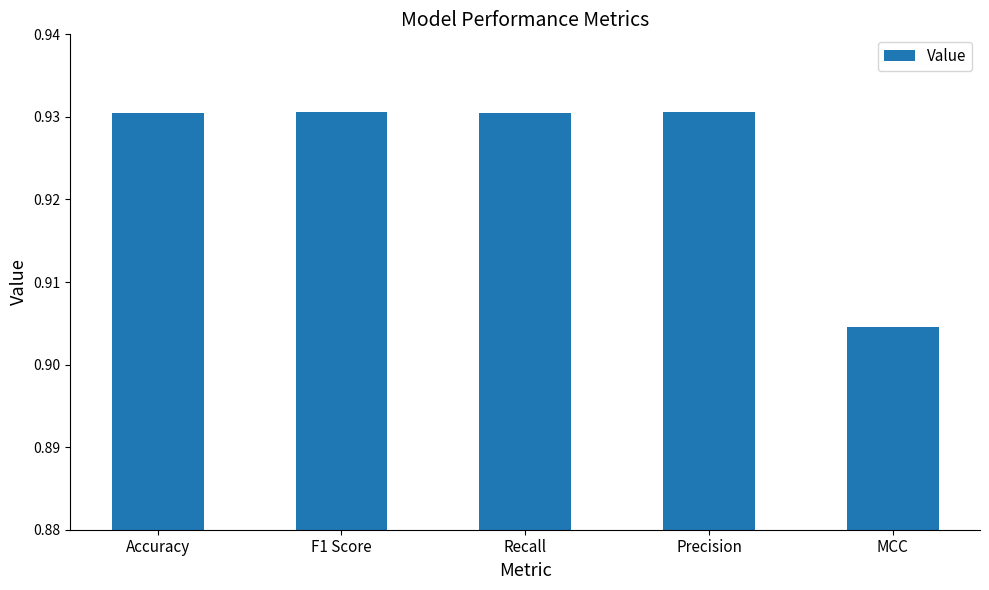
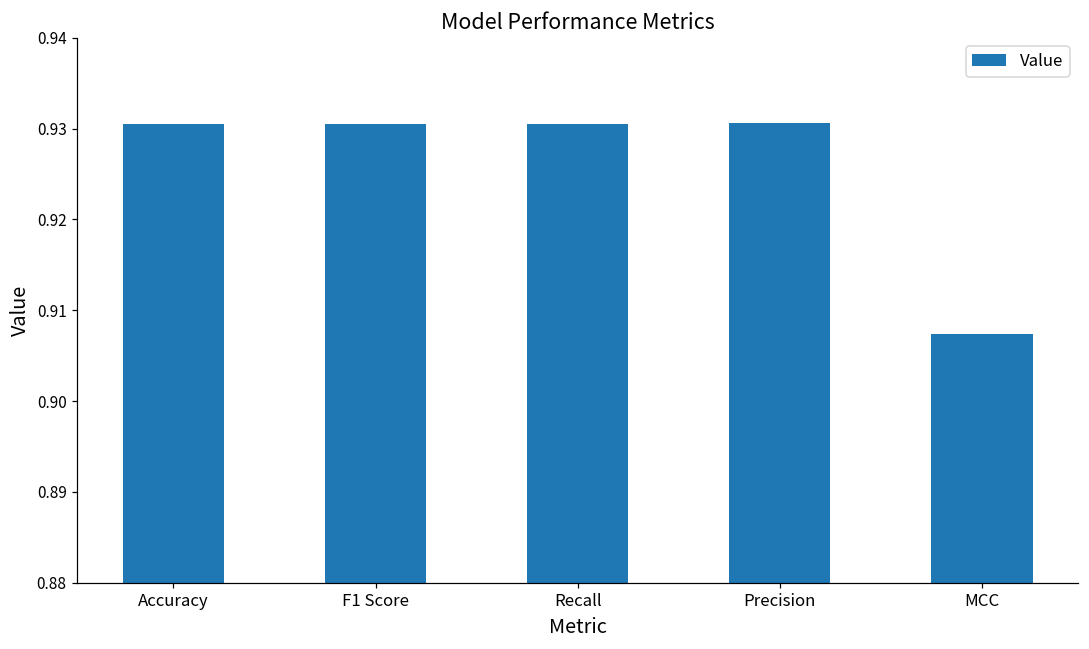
MCC: 0.905 -> 0.907
